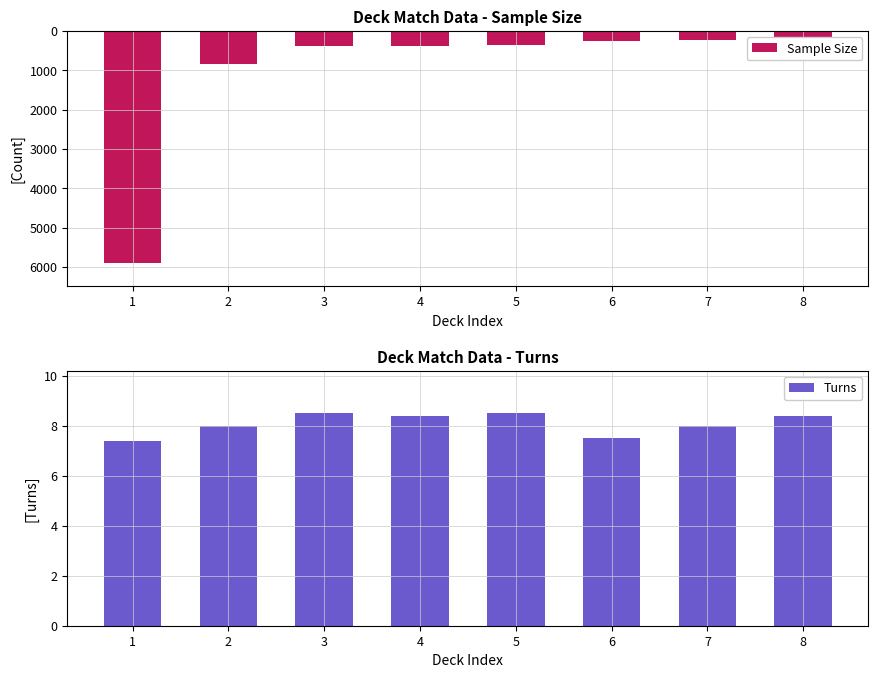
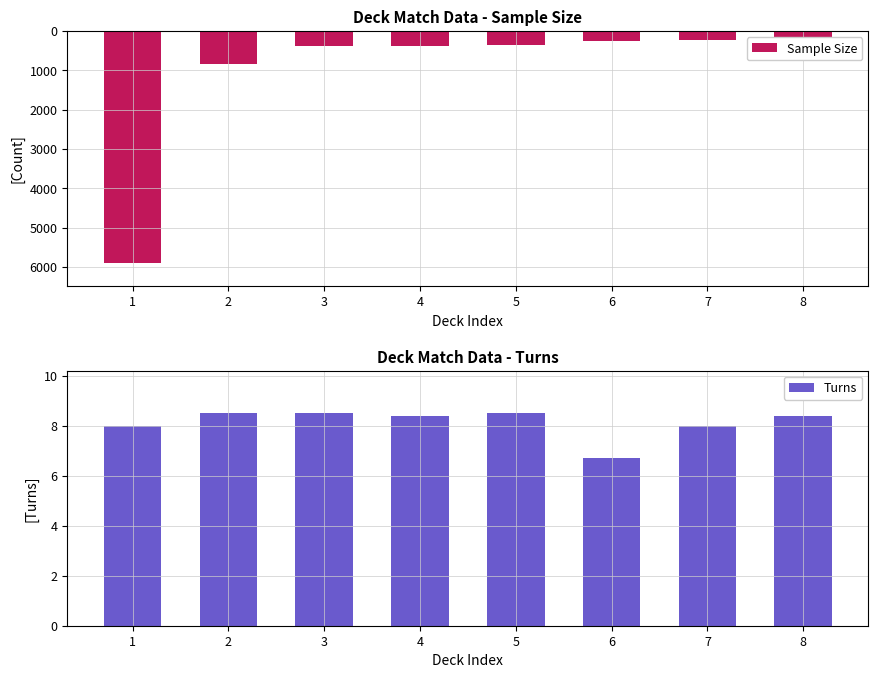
Deck Match Data - Turns, 1: 7.4 -> 8.0
Deck Match Data - Turns, 2: 8.0 -> 8.5
Deck Match Data - Turns, 6: 7.5 -> 6.7
